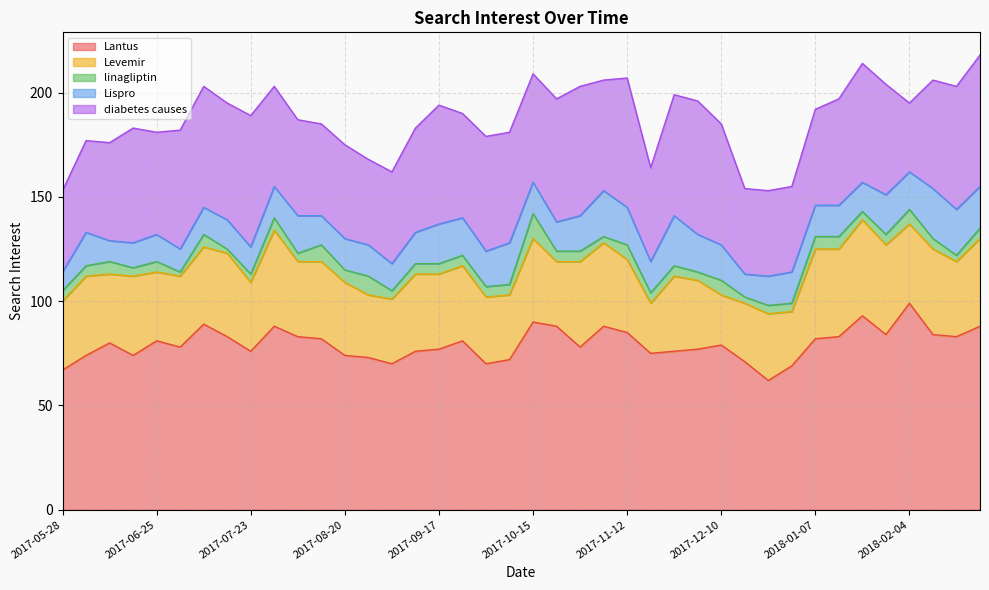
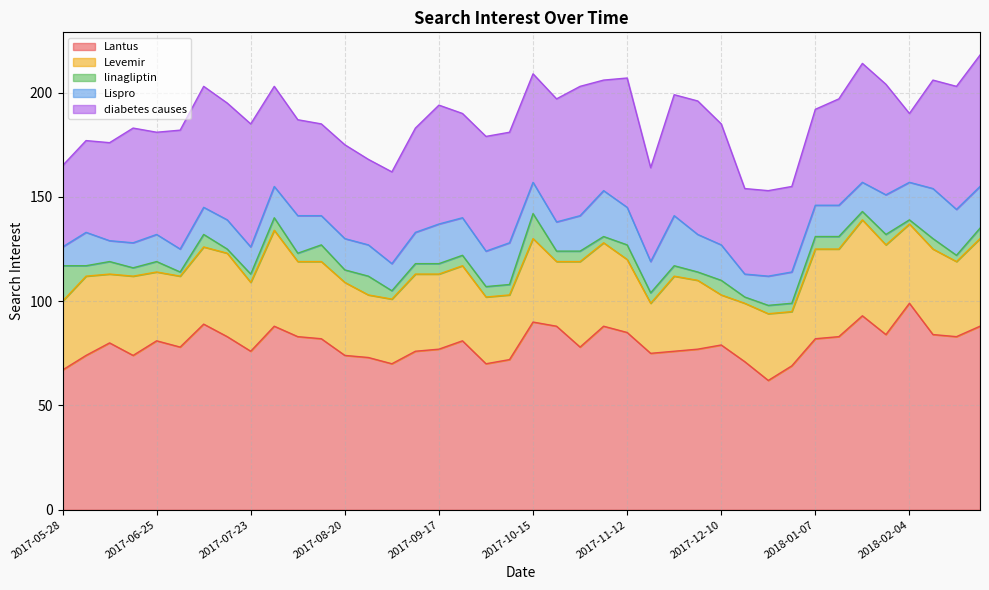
linagliptin, 2017-05-28: 5 -> 17
diabetes causes, 2017-07-23: 63 -> 59
linagliptin, 2018-02-04: 7 -> 2
